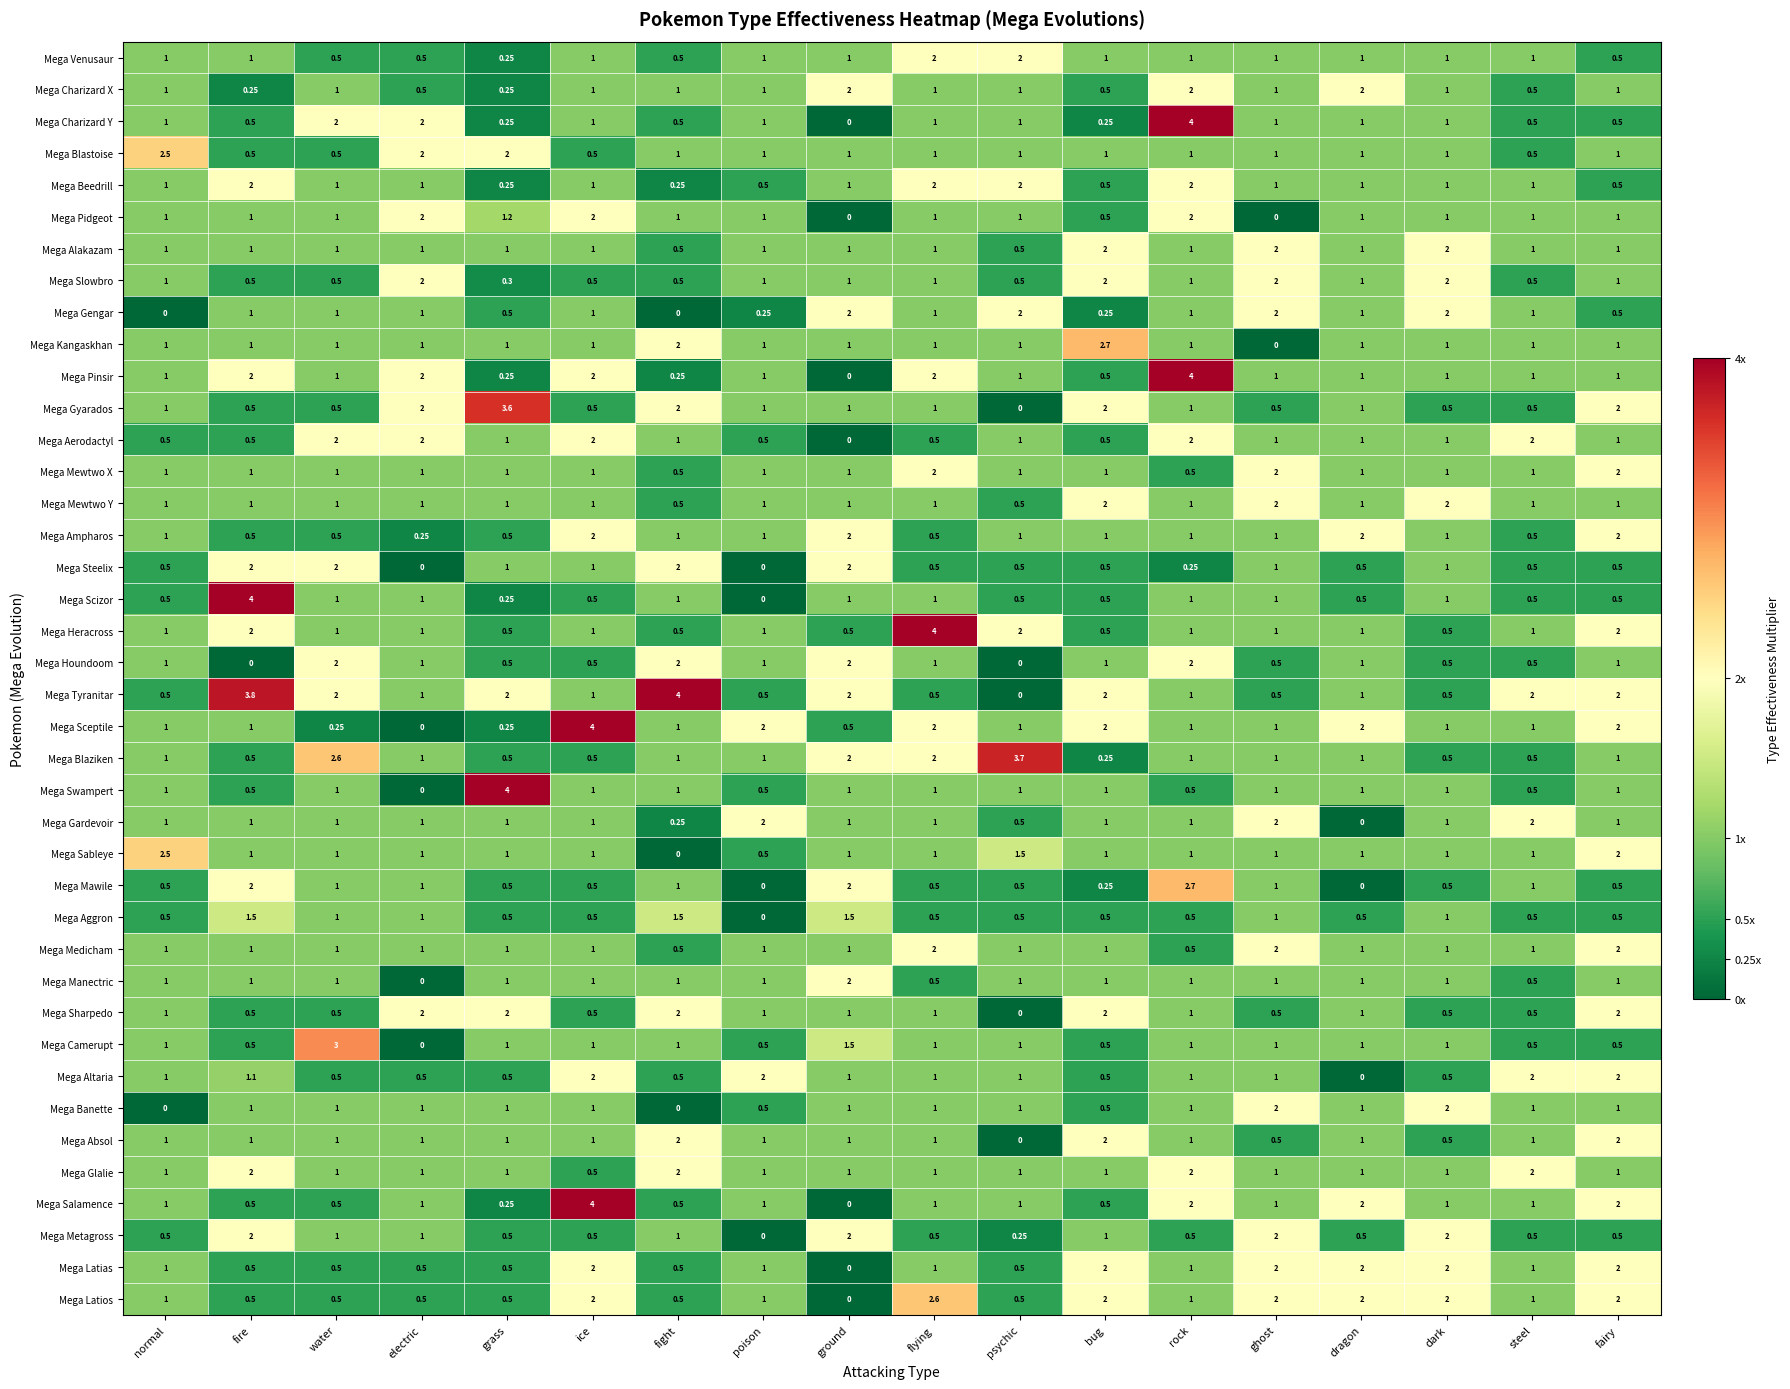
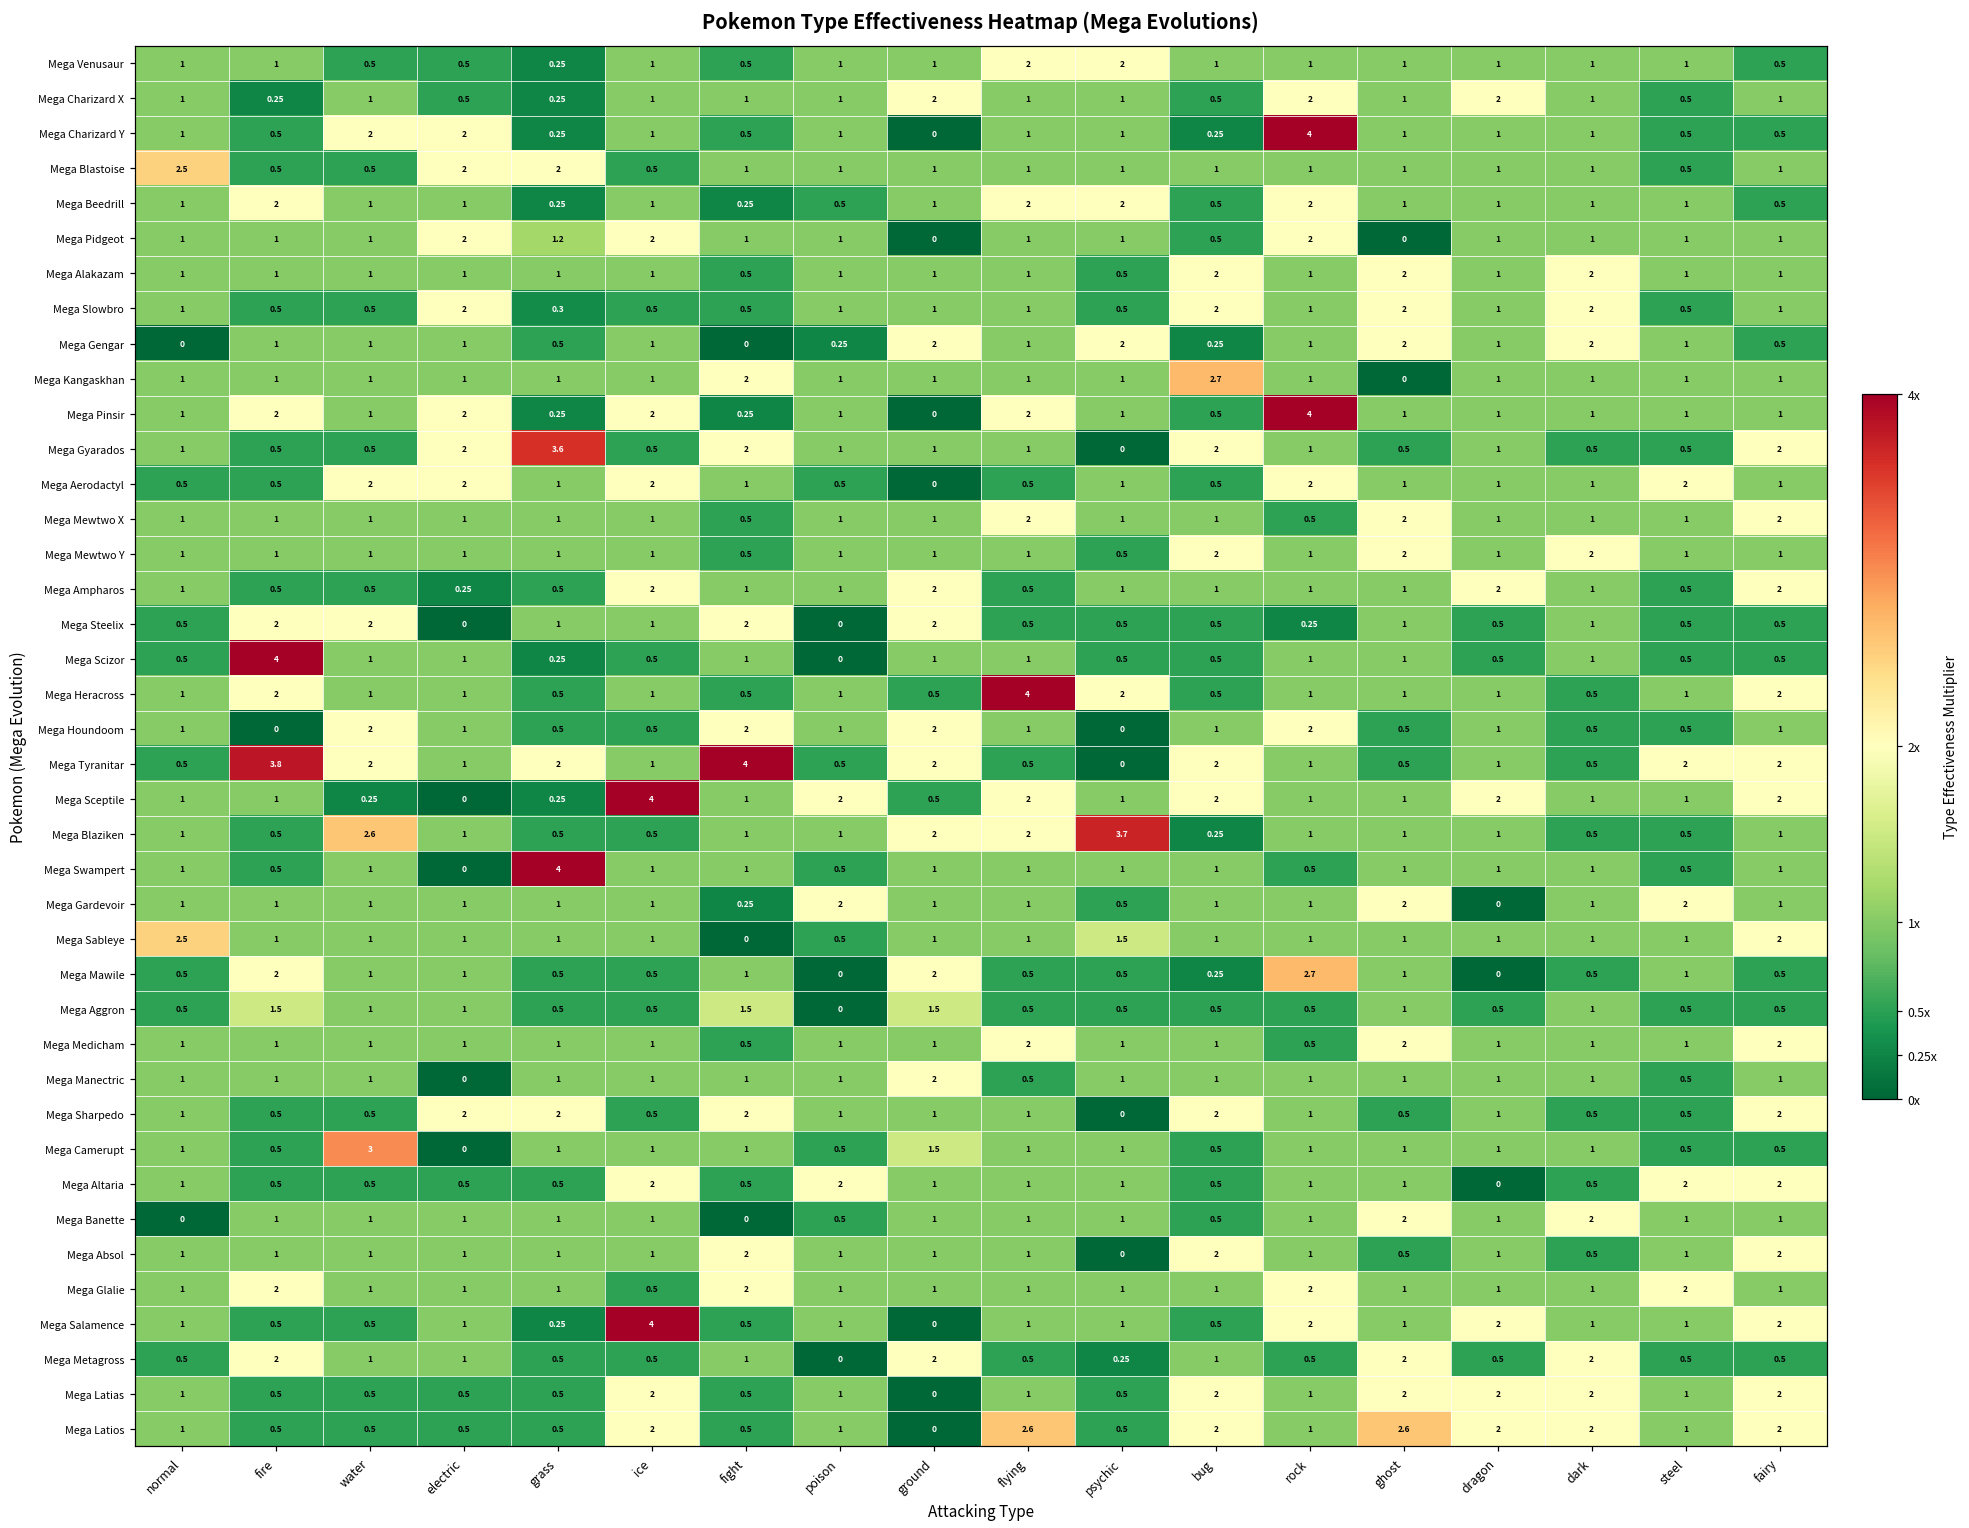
Mega Altaria, fire: 1.1 -> 0.5
Mega Latios, ghost: 2 -> 2.6
